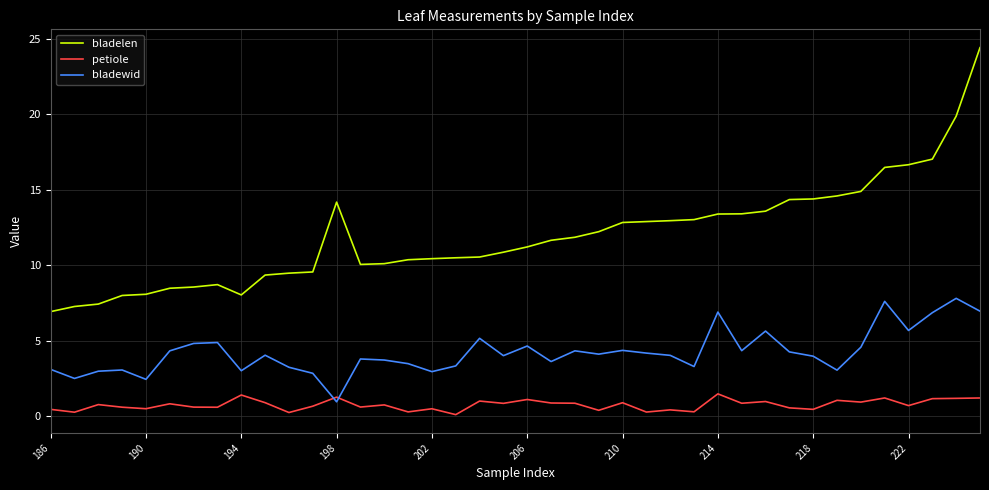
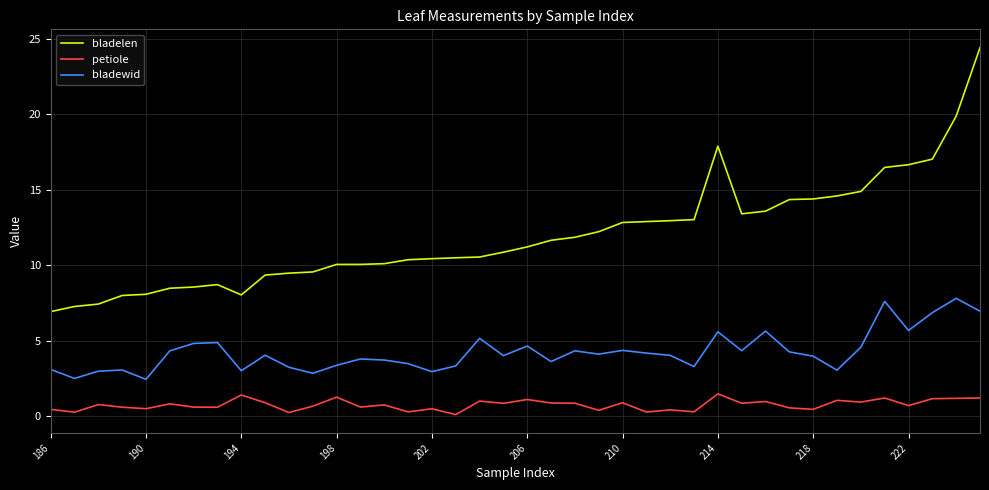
bladelen, 198: 14.2 -> 10.1
bladewid, 198: 1.0 -> 3.4
bladelen, 214: 13.4 -> 17.9
bladewid, 214: 6.9 -> 5.6
